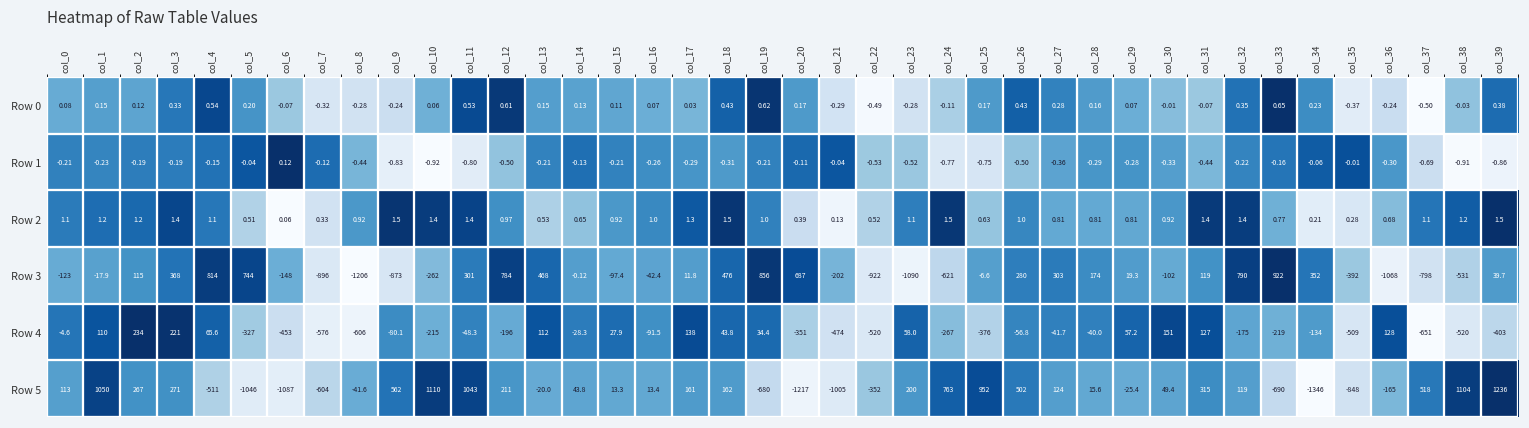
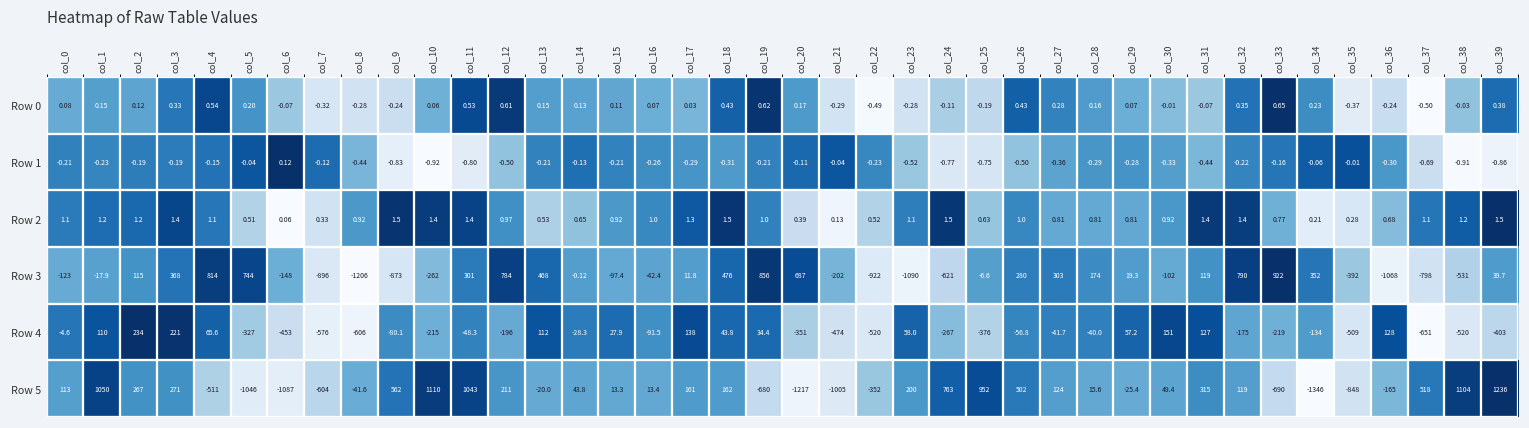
Row 0, col_25: 0.17 -> -0.19
Row 1, col_22: -0.53 -> -0.23
